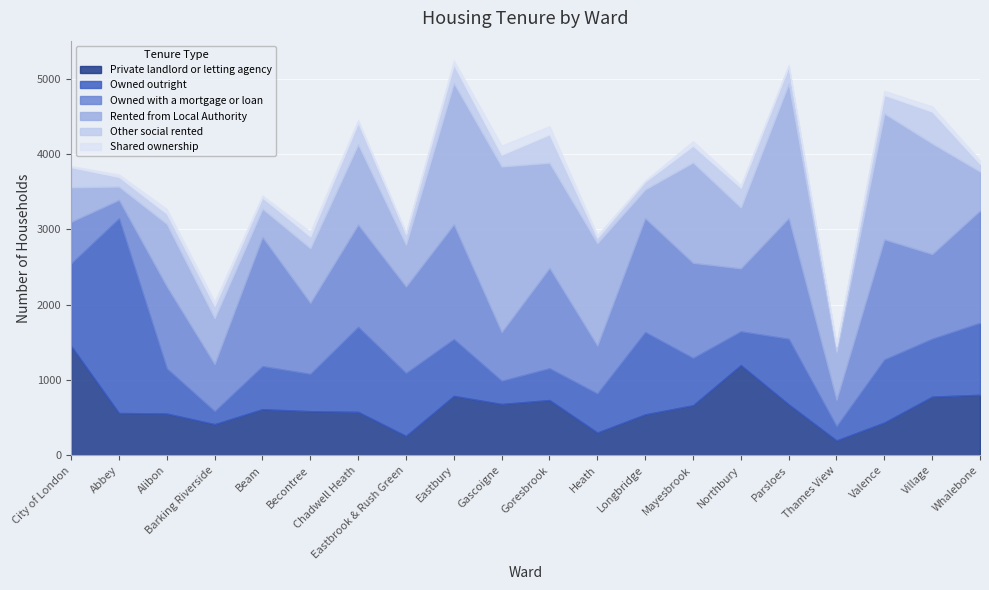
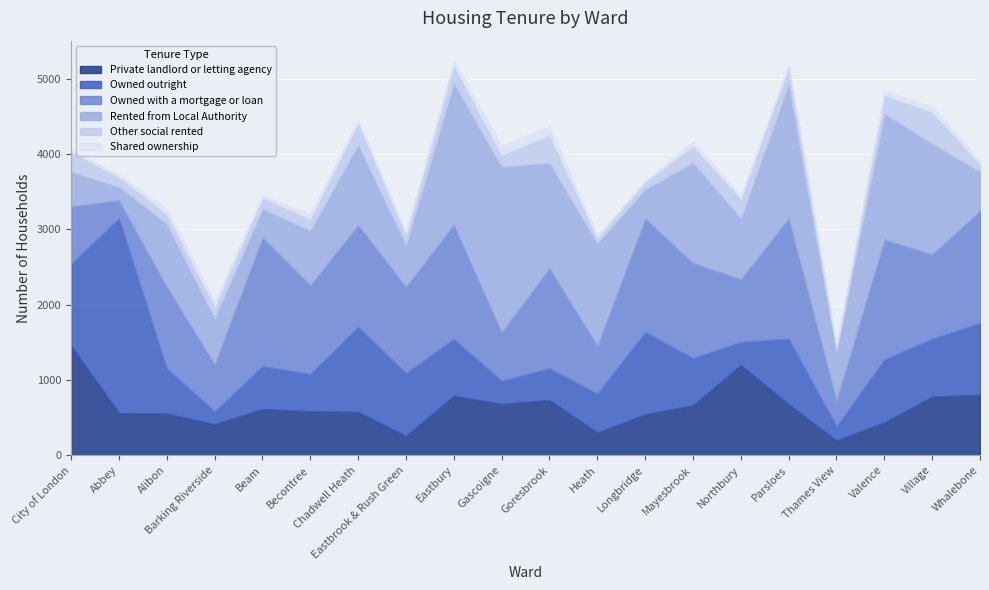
Owned with a mortgage or loan, City of London: 600 -> 800
Owned with a mortgage or loan, Becontree: 900 -> 1200
Owned outright, Northbury: 400 -> 300
